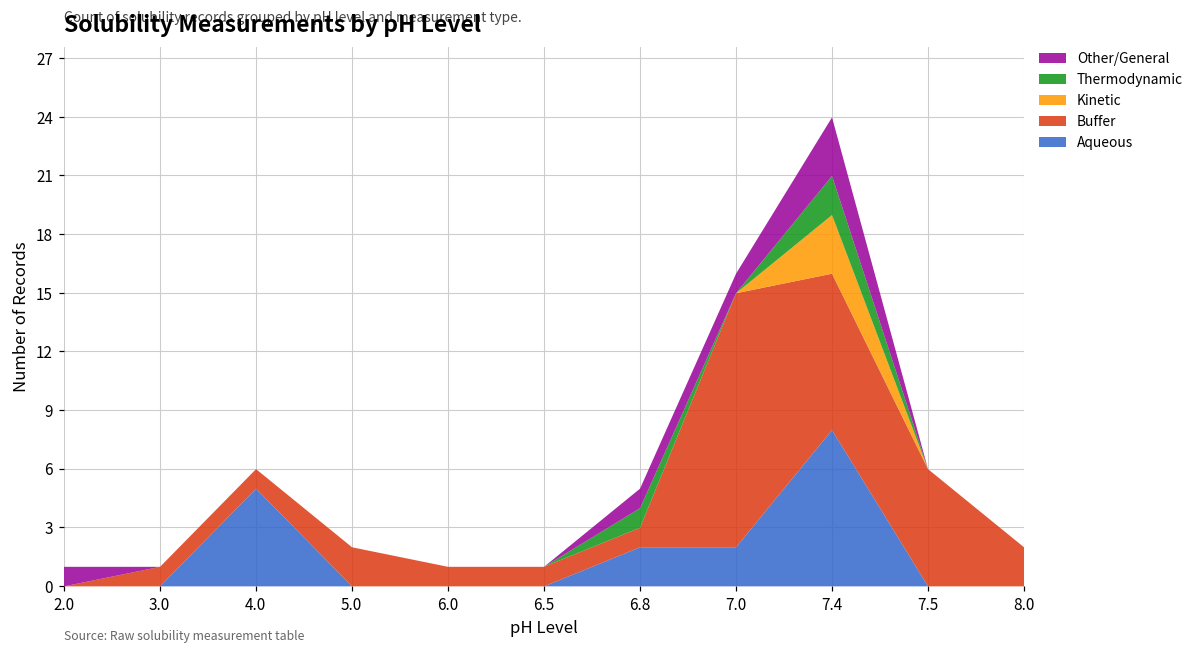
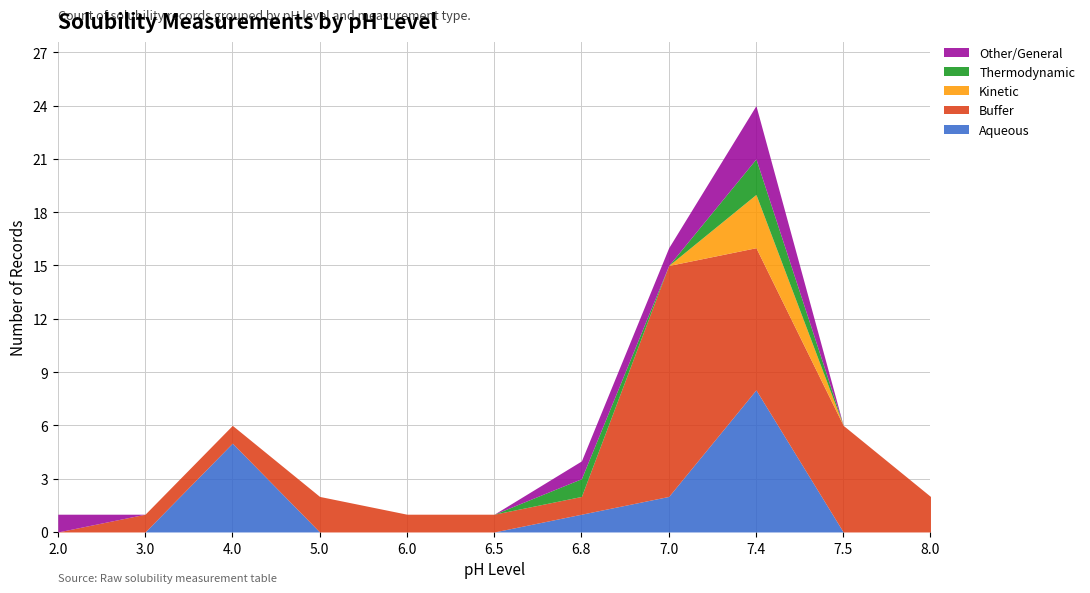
Aqueous, 6.8: 2 -> 1
